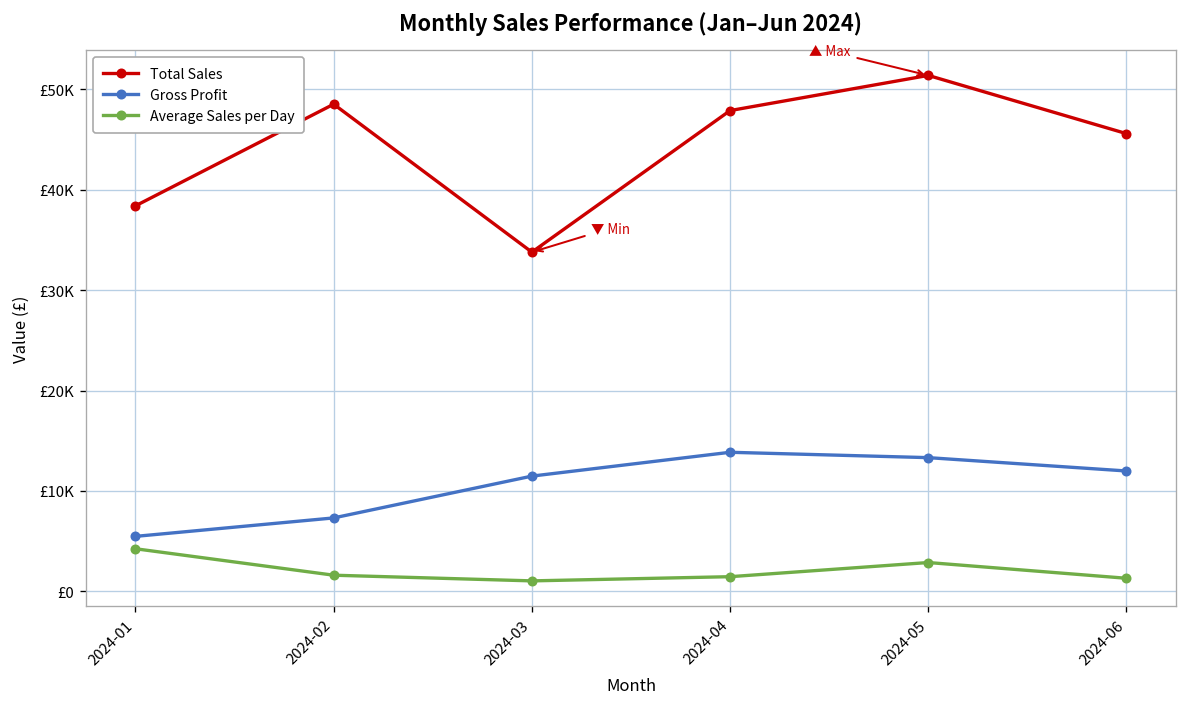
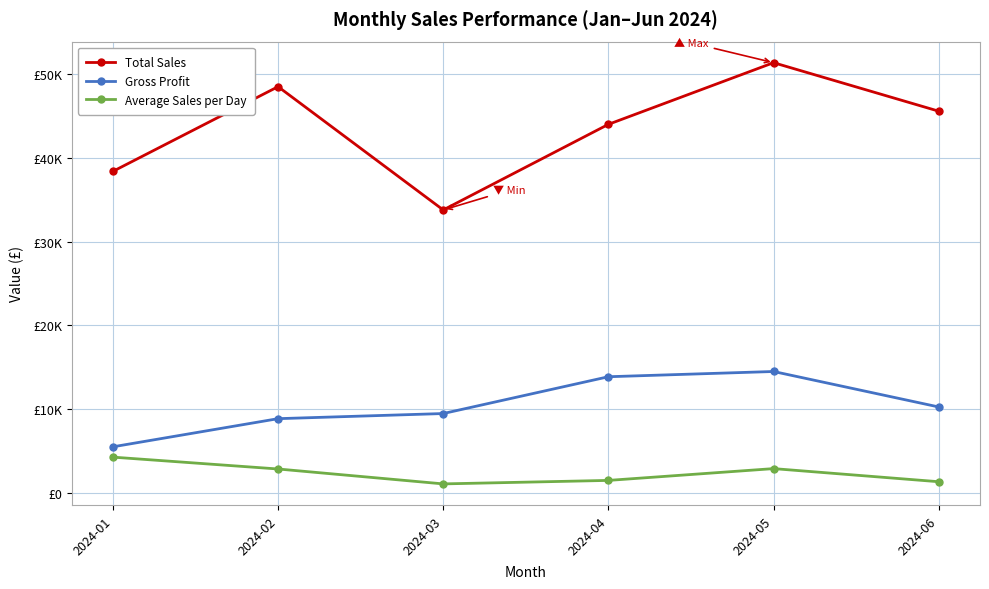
Gross Profit, 2024-02: £7000 -> £9000
Average Sales per Day, 2024-02: £2000 -> £3000
Gross Profit, 2024-03: £11000 -> £9000
Total Sales, 2024-04: £48000 -> £44000
Gross Profit, 2024-05: £13000 -> £14000
Gross Profit, 2024-06: £12000 -> £10000
